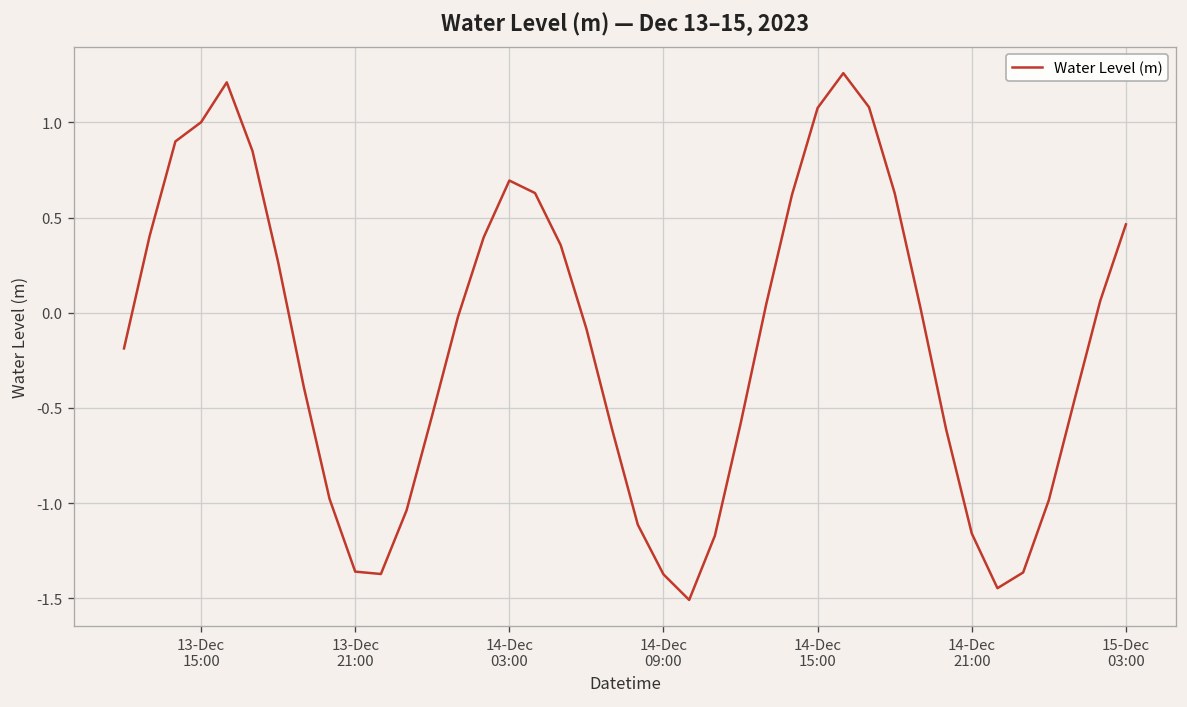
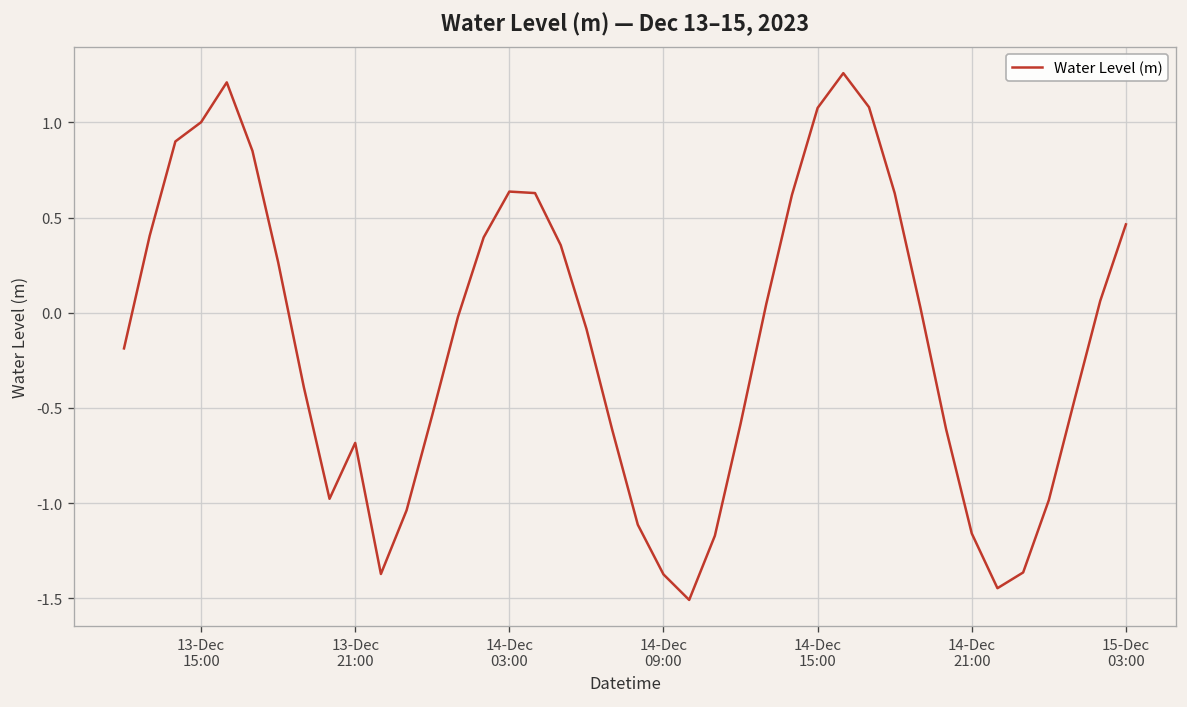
13-Dec 21:00: -1.36 -> -0.68
14-Dec 03:00: 0.69 -> 0.64
